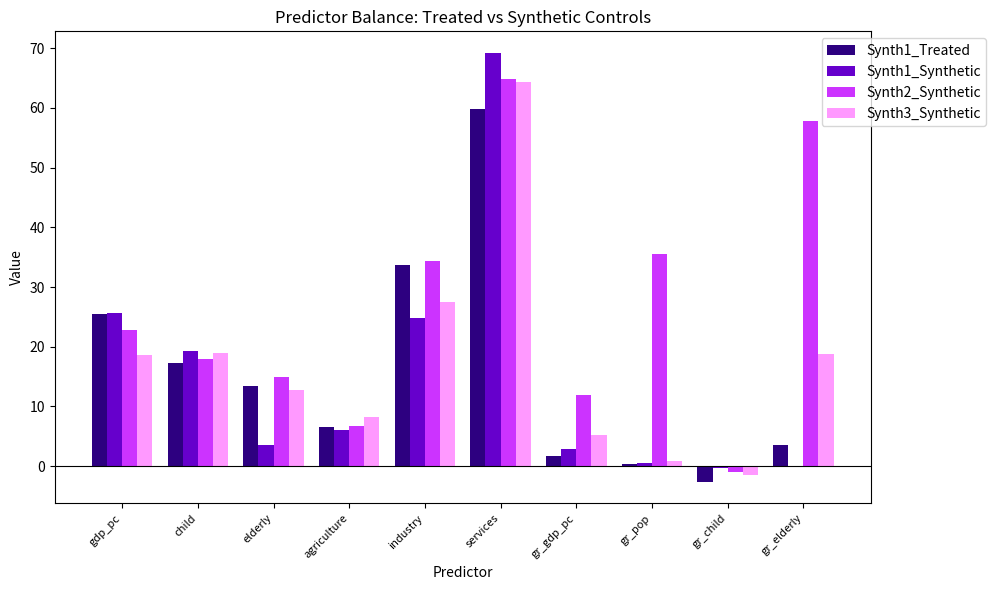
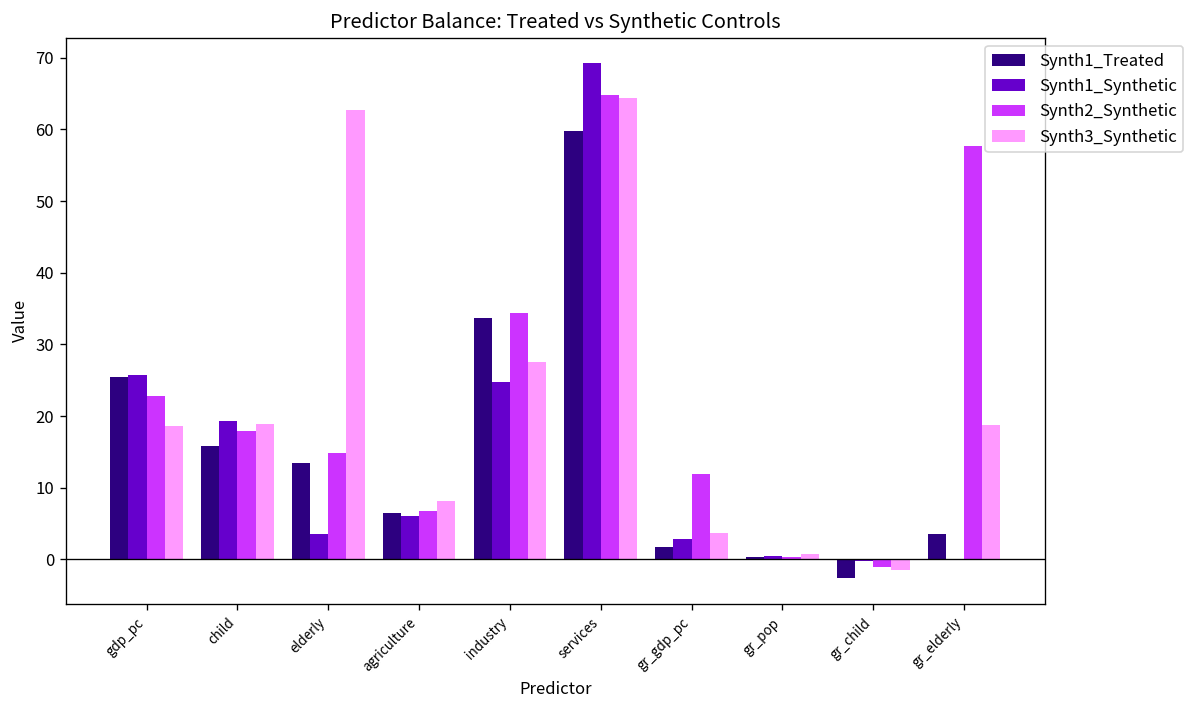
Synth1_Treated, child: 17 -> 16
Synth3_Synthetic, elderly: 13 -> 63
Synth3_Synthetic, gr_gdp_pc: 5 -> 4
Synth2_Synthetic, gr_pop: 36 -> 0
